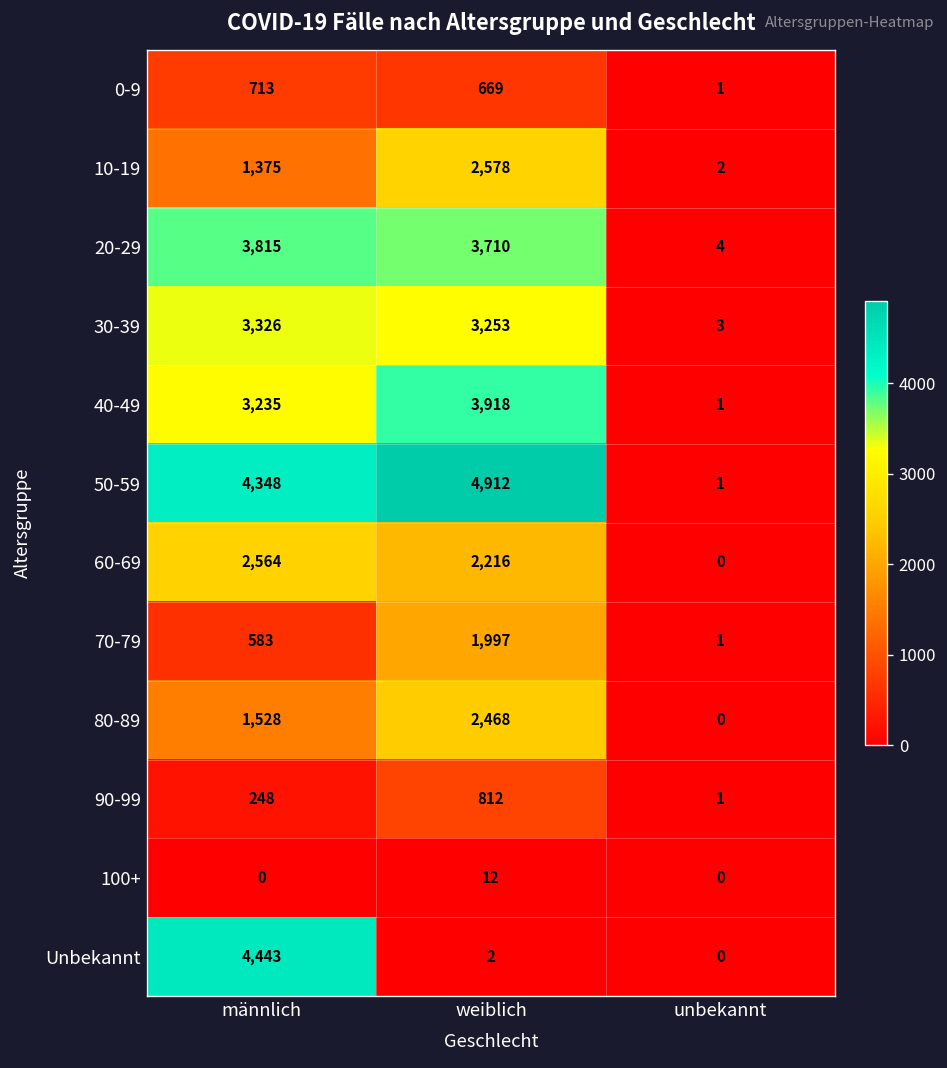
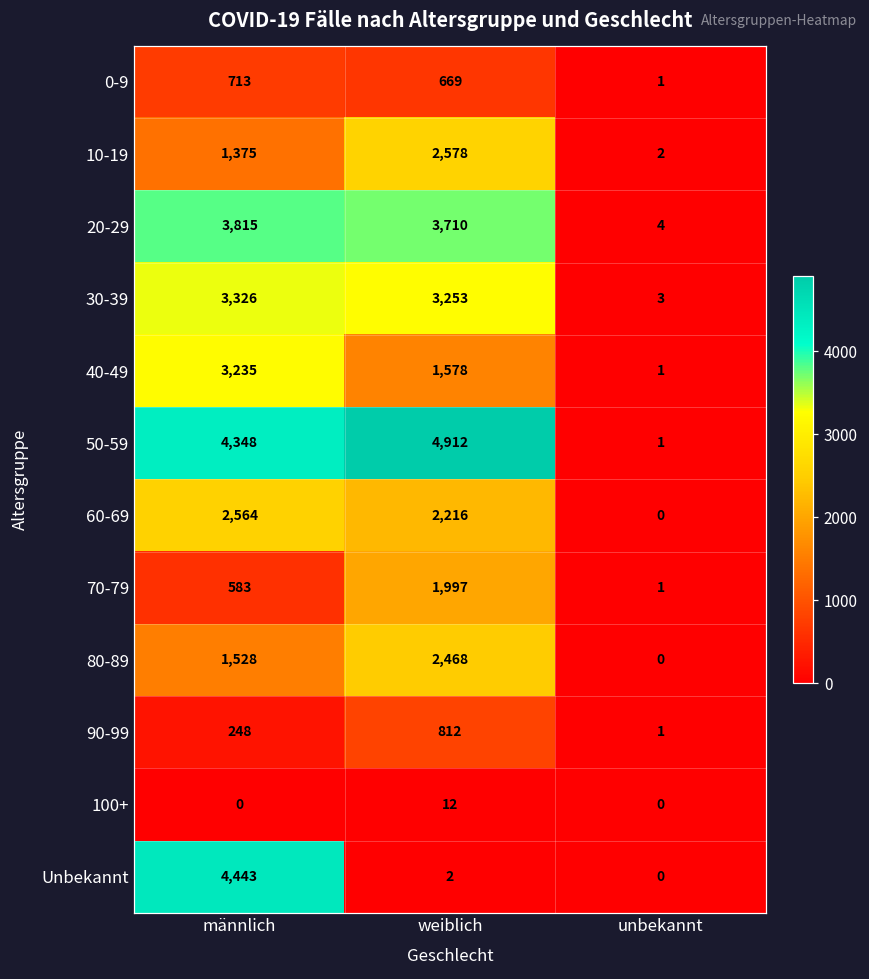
40-49, weiblich: 3,918 -> 1,578
